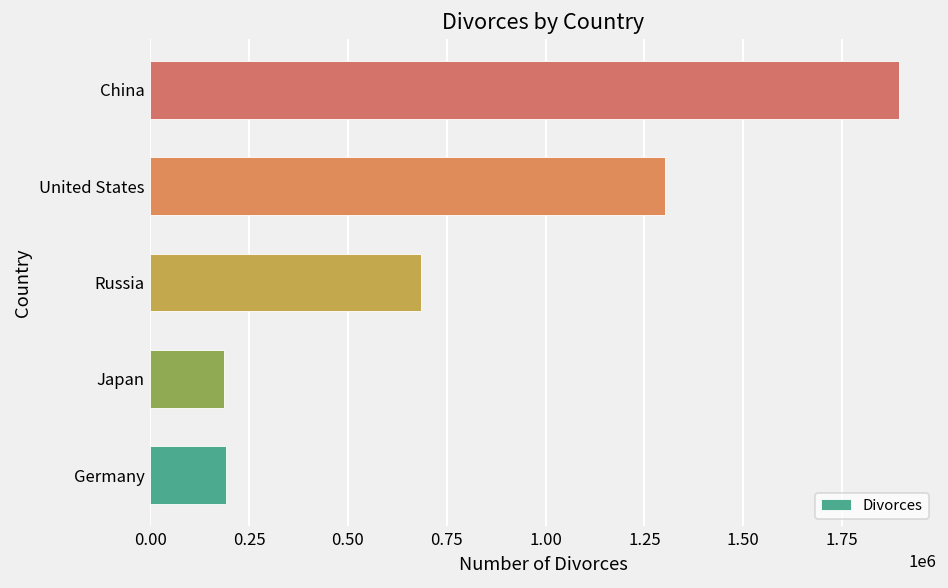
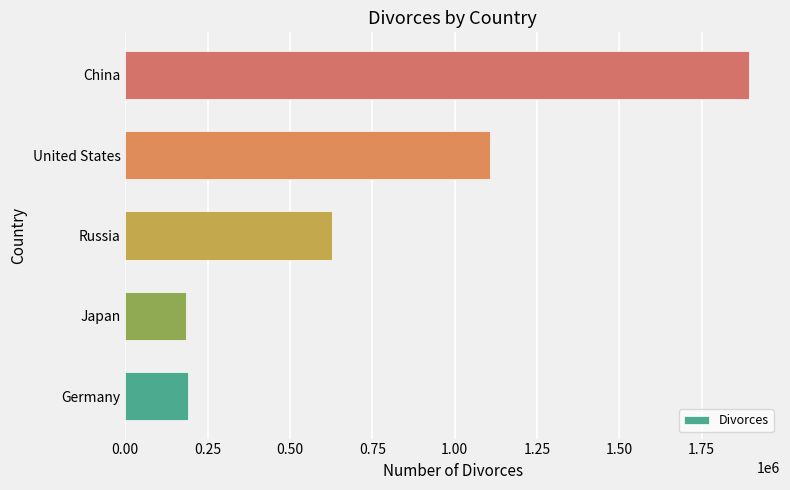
United States: 1300000 -> 1110000
Russia: 690000 -> 630000
